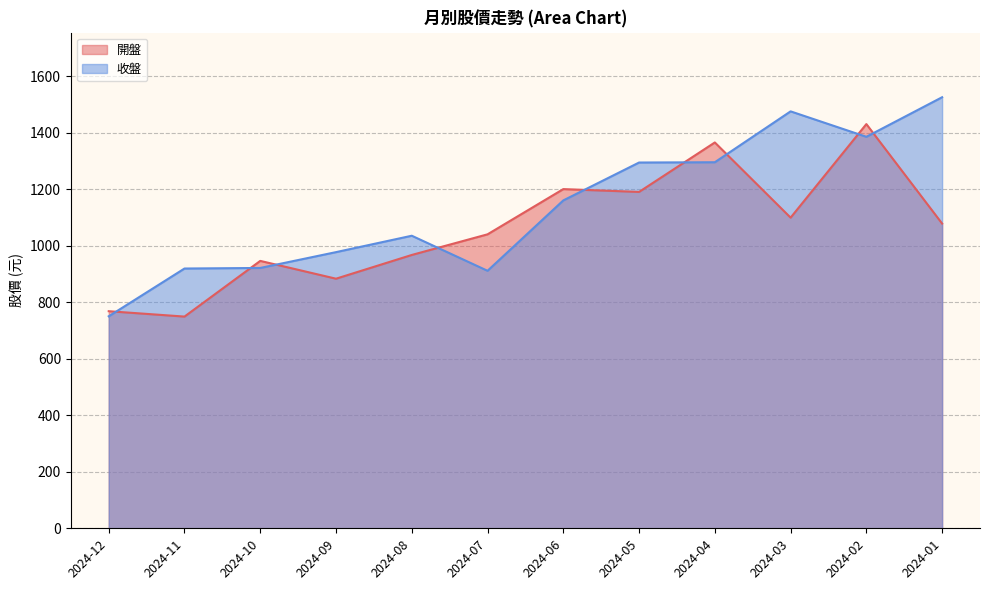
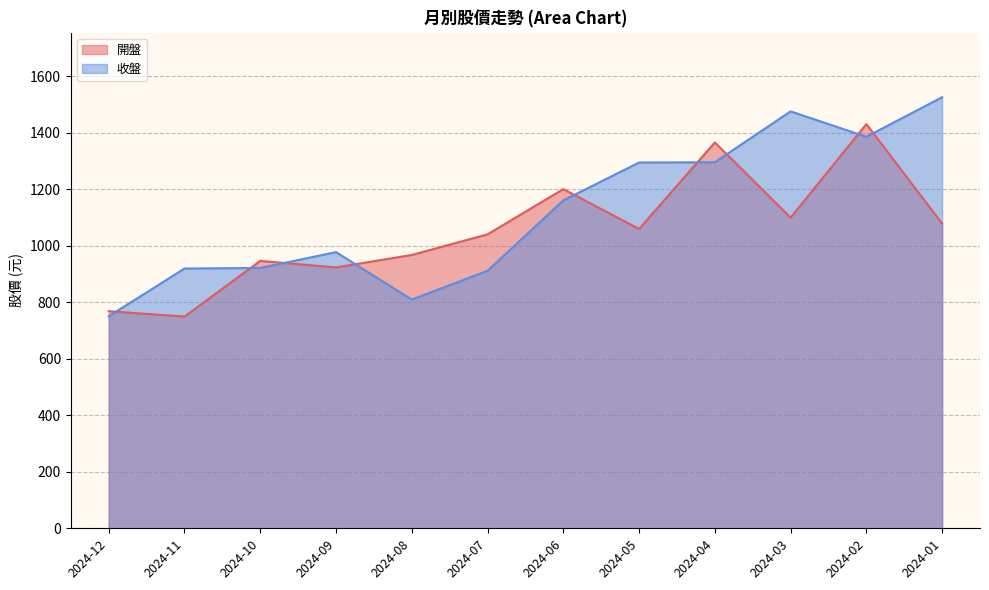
開盤, 2024-09: 880 -> 920
收盤, 2024-08: 1040 -> 810
開盤, 2024-05: 1190 -> 1060
